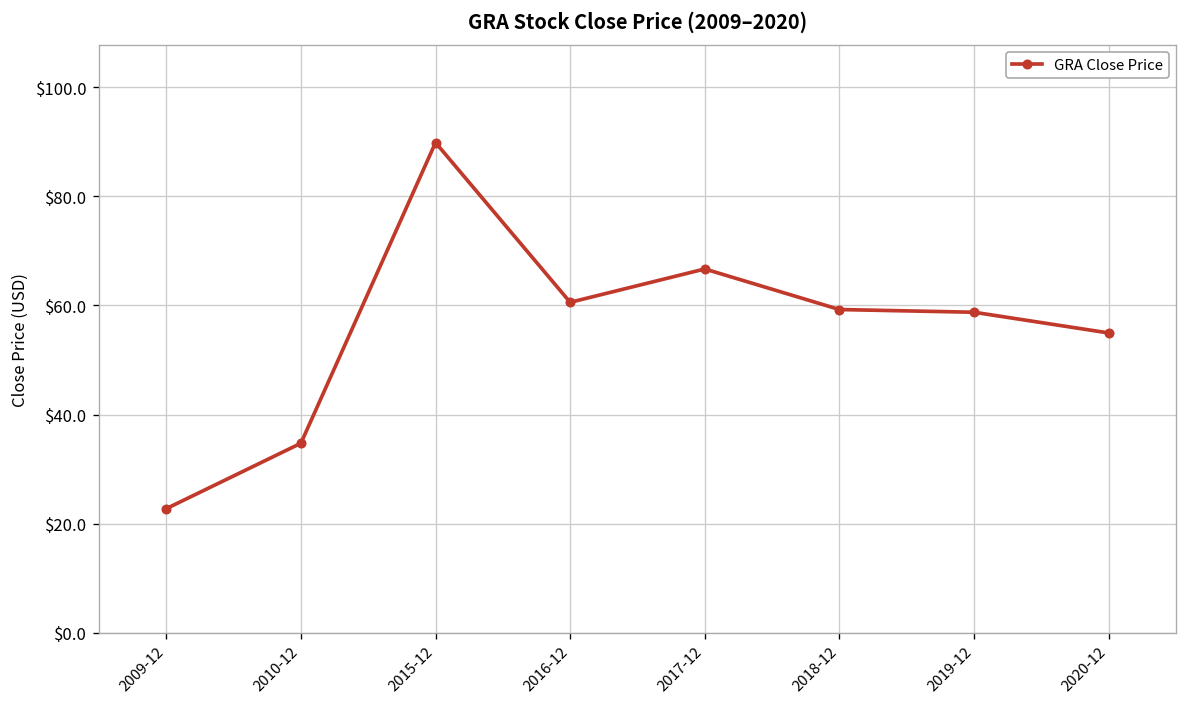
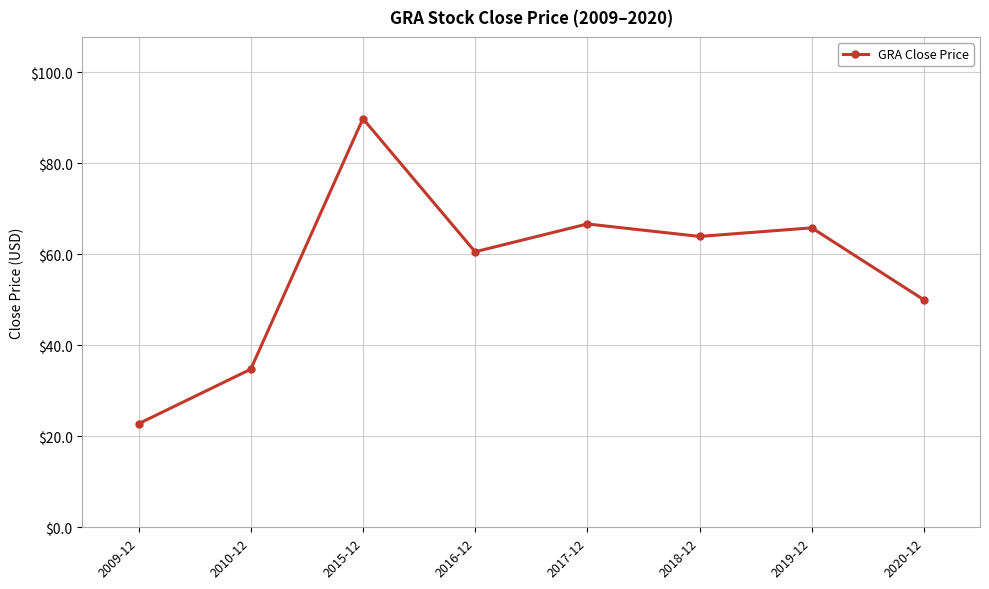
2018-12: $59 -> $64
2019-12: $59 -> $66
2020-12: $55 -> $50
